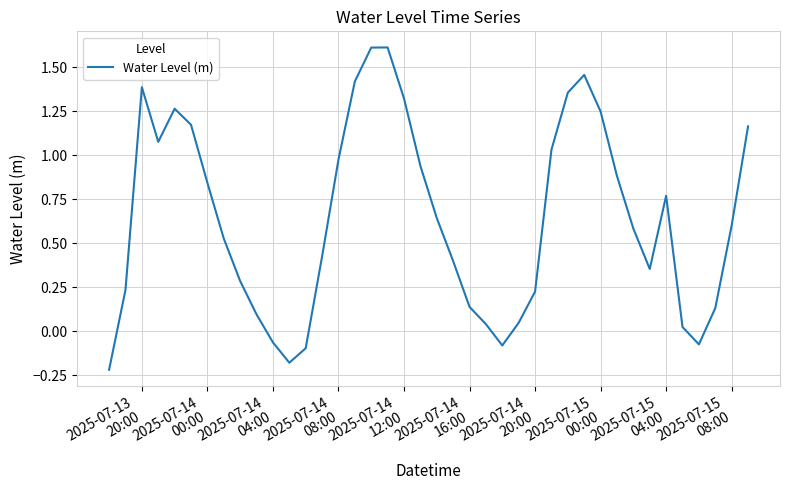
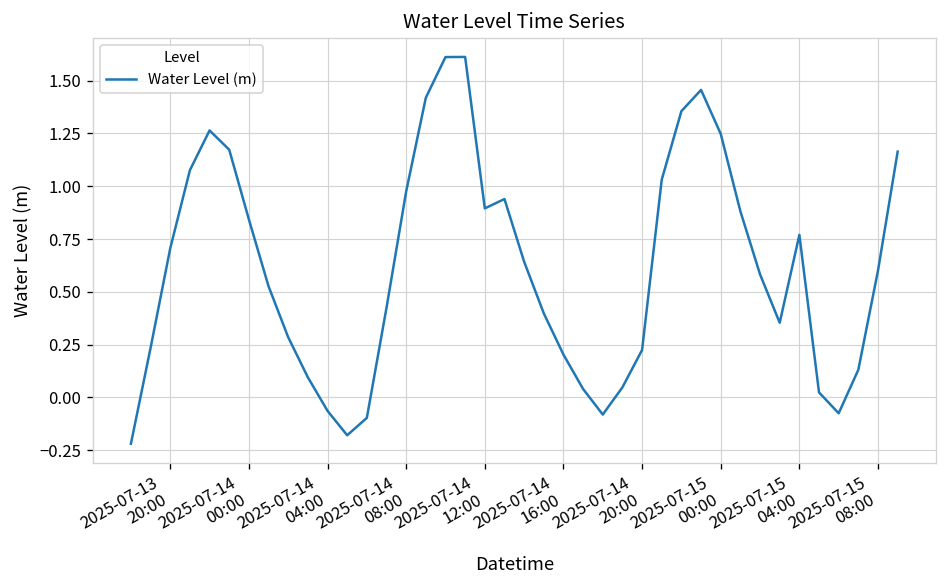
2025-07-13 20:00: 1.39 -> 0.71
2025-07-14 12:00: 1.32 -> 0.90
2025-07-14 16:00: 0.14 -> 0.20
